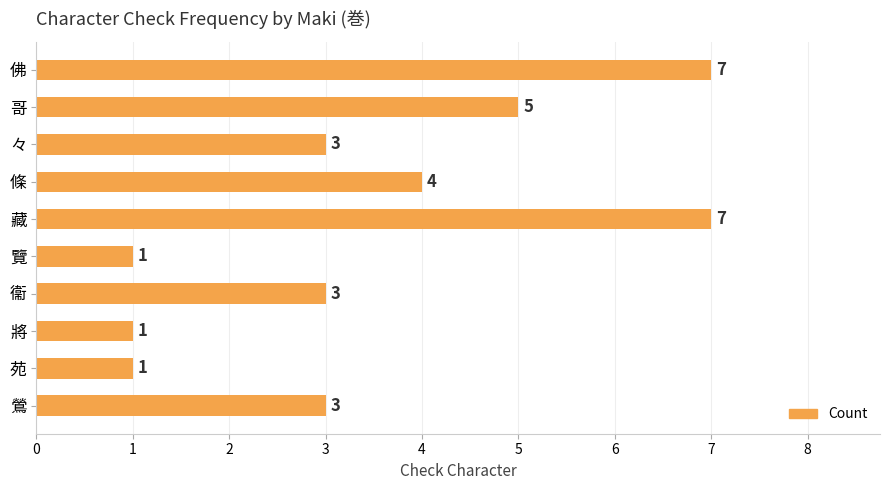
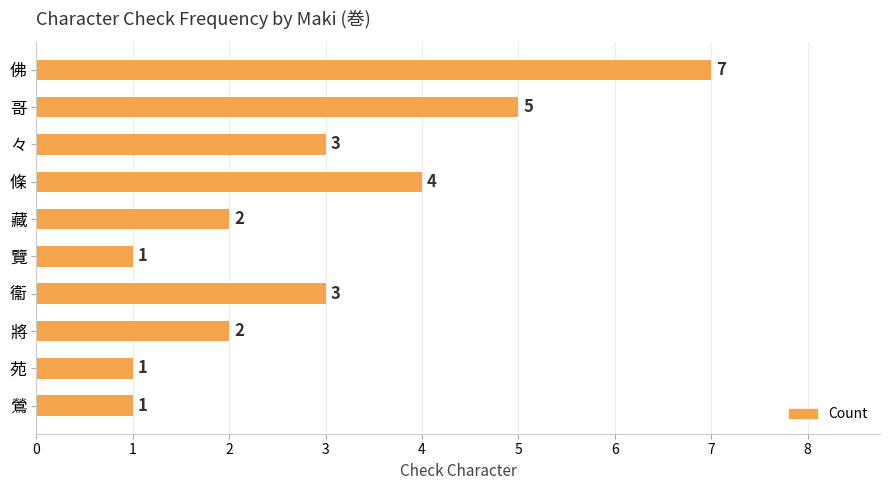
藏: 7 -> 2
將: 1 -> 2
鶯: 3 -> 1
